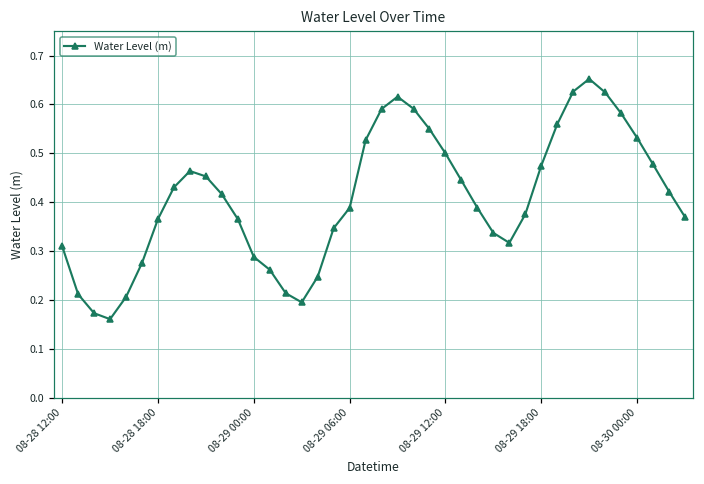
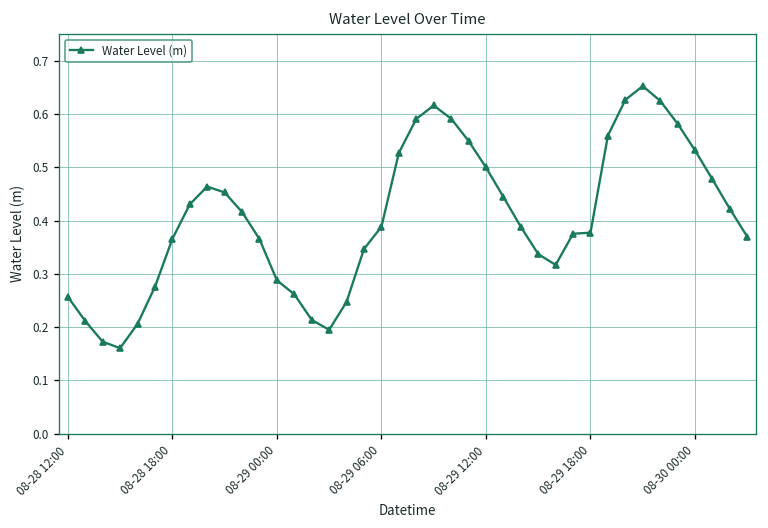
08-28 12:00: 0.31 -> 0.26
08-29 18:00: 0.47 -> 0.38
